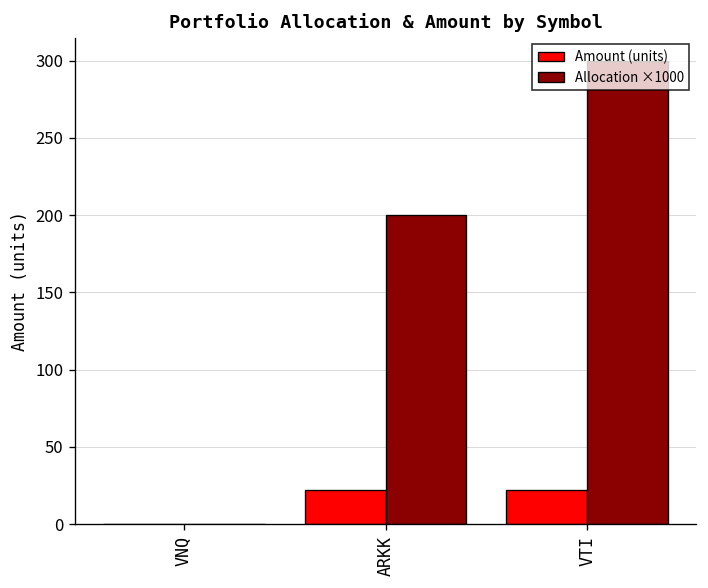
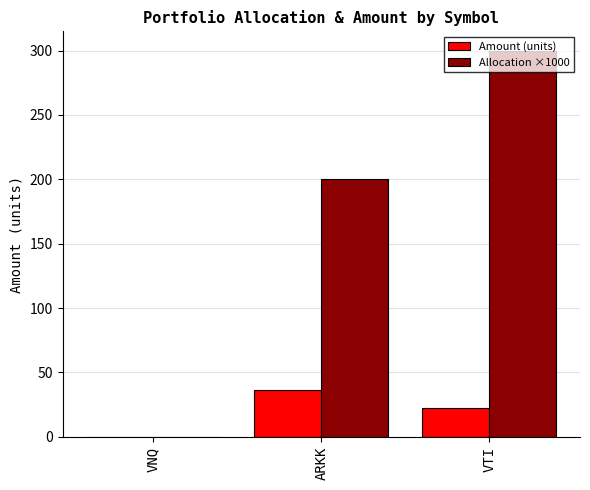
Amount (units), ARKK: 22 -> 36
